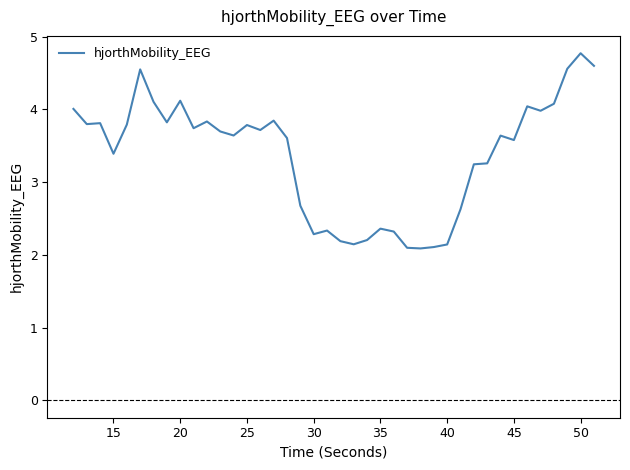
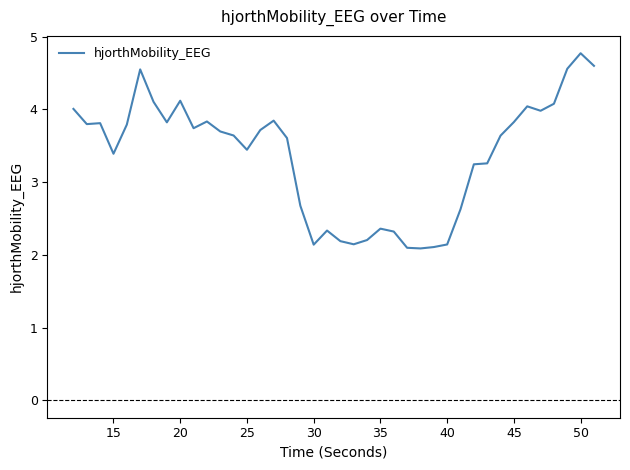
25: 3.8 -> 3.4
30: 2.3 -> 2.1
45: 3.6 -> 3.8
